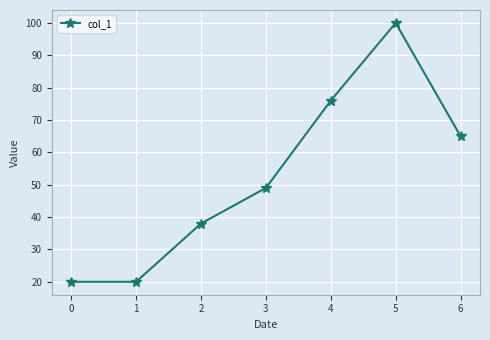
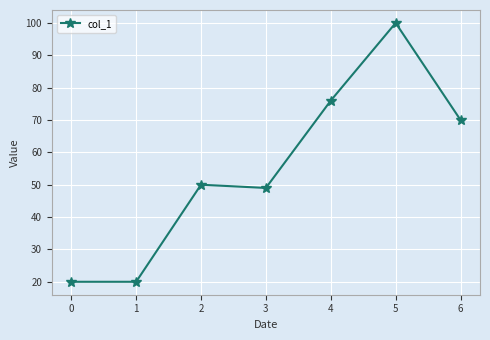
2: 38 -> 50
6: 65 -> 70
